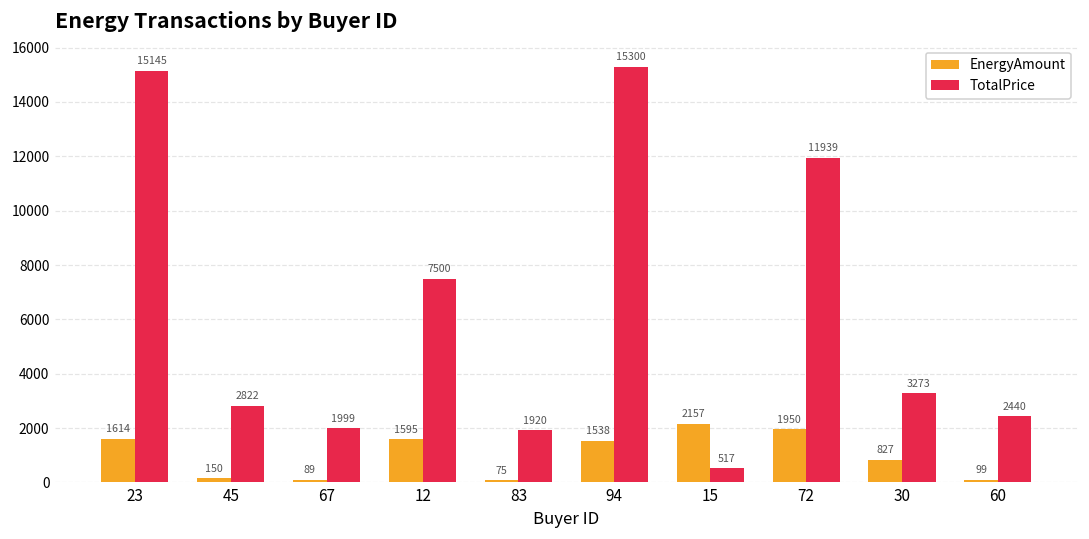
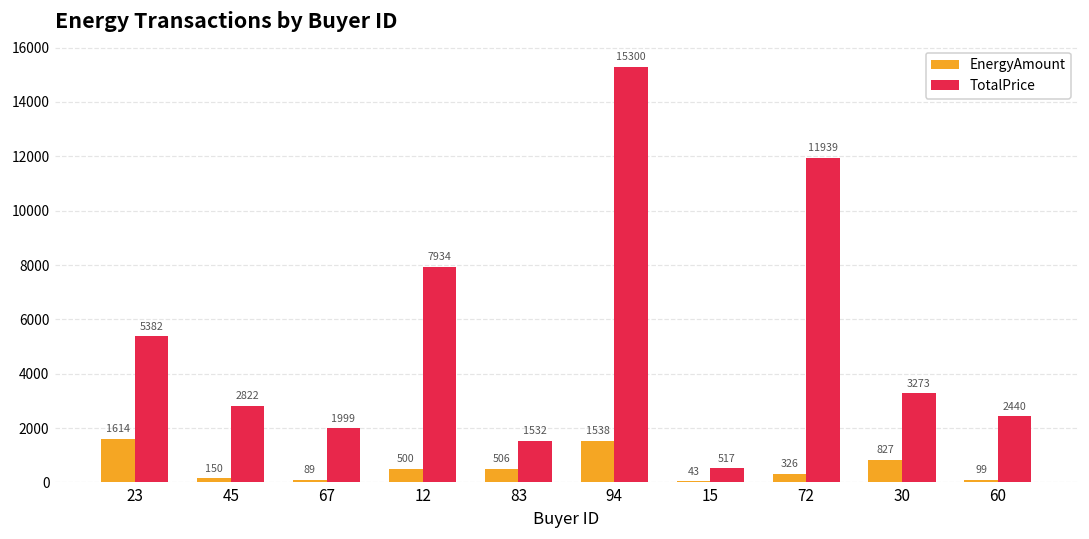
TotalPrice, 23: 15145 -> 5382
EnergyAmount, 12: 1595 -> 500
TotalPrice, 12: 7500 -> 7934
EnergyAmount, 83: 75 -> 506
TotalPrice, 83: 1920 -> 1532
EnergyAmount, 15: 2157 -> 43
EnergyAmount, 72: 1950 -> 326
